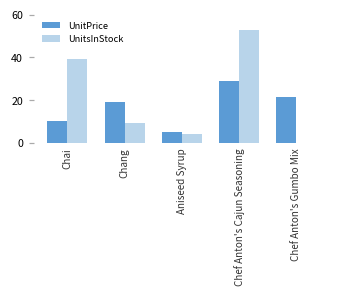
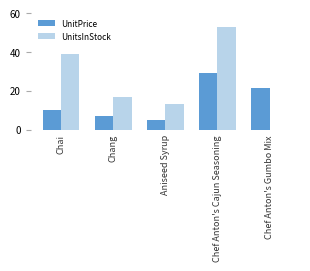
UnitPrice, Chang: 19 -> 7
UnitsInStock, Chang: 9 -> 17
UnitsInStock, Aniseed Syrup: 4 -> 13
